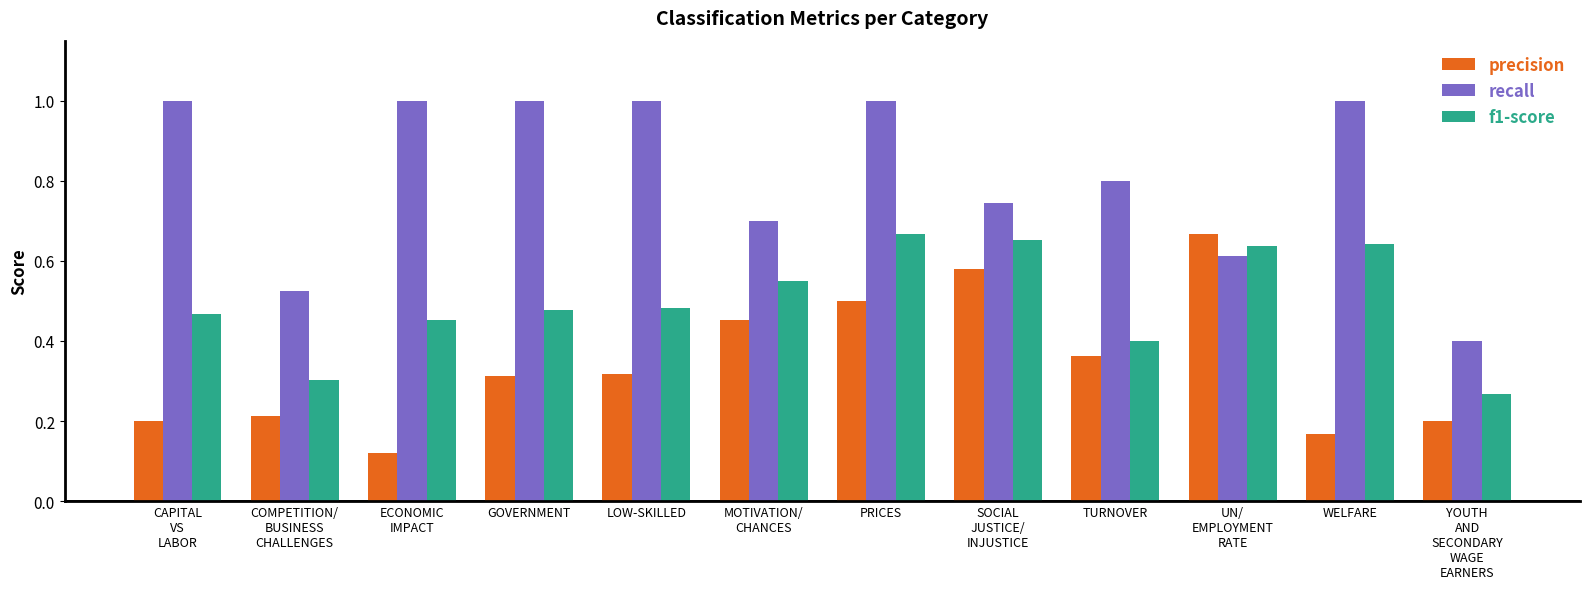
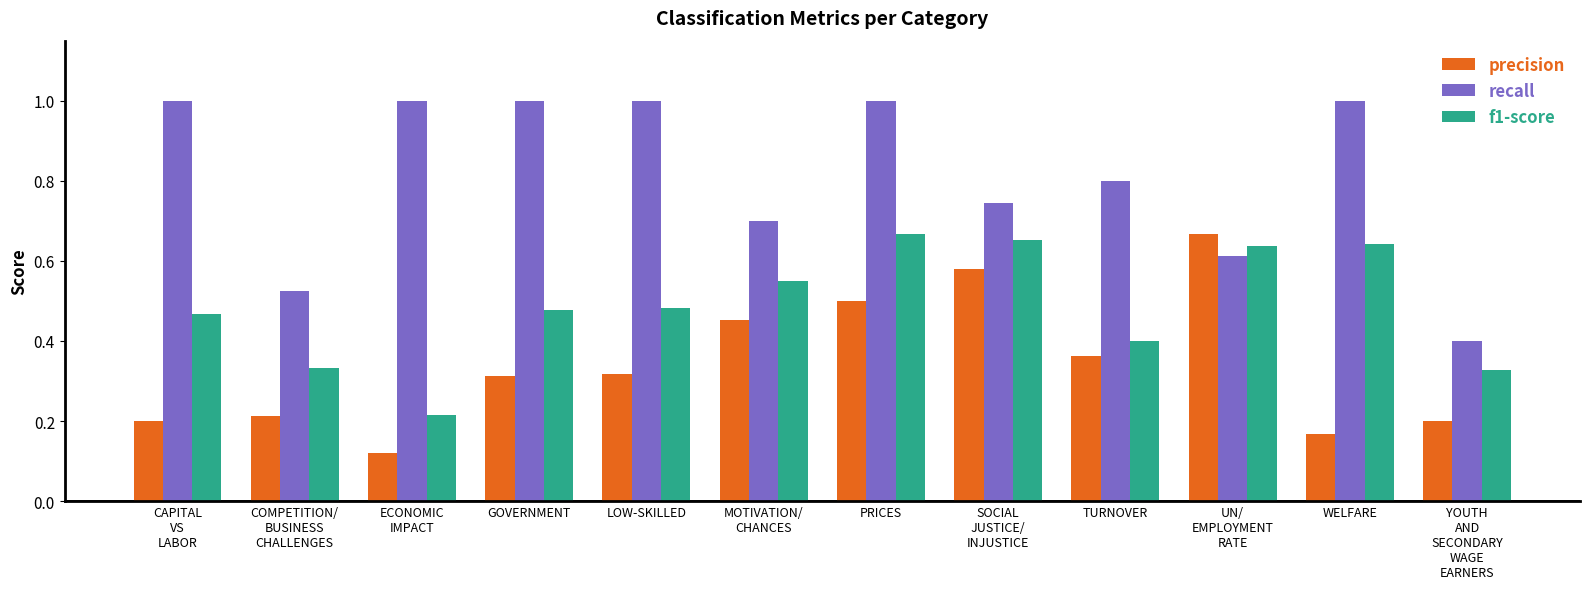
f1-score, COMPETITION/ BUSINESS CHALLENGES: 0.30 -> 0.33
f1-score, ECONOMIC IMPACT: 0.45 -> 0.21
f1-score, YOUTH AND SECONDARY WAGE EARNERS: 0.27 -> 0.33
